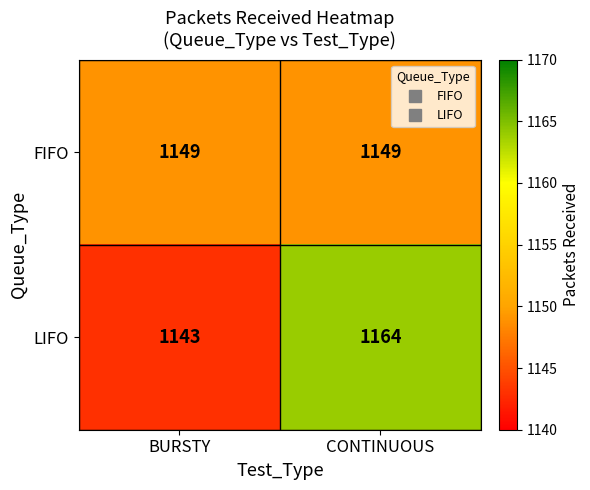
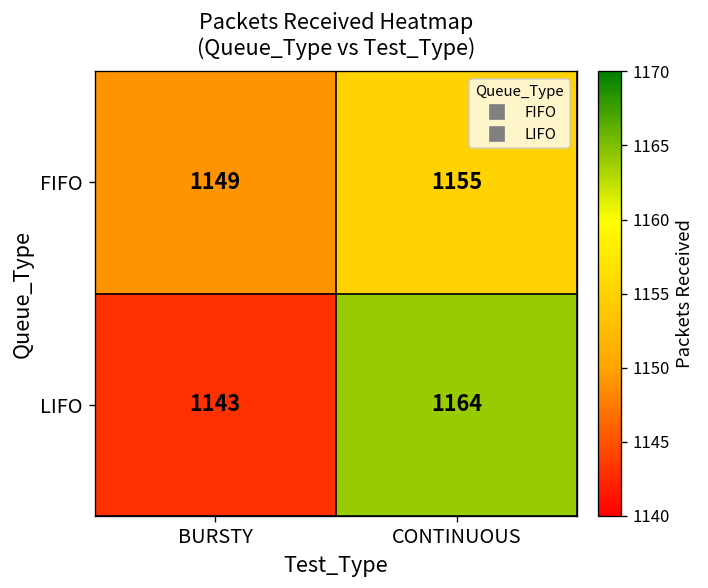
FIFO, CONTINUOUS: 1149 -> 1155
